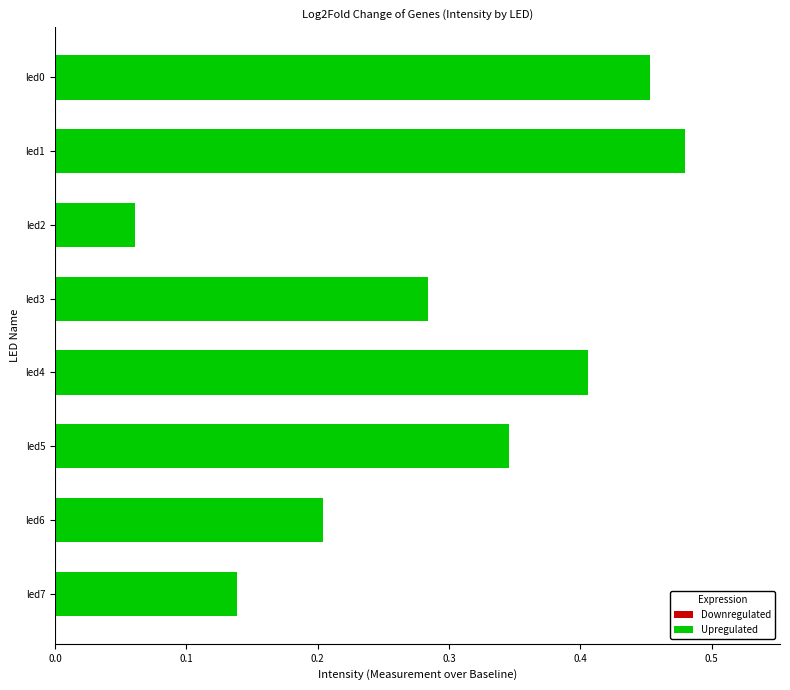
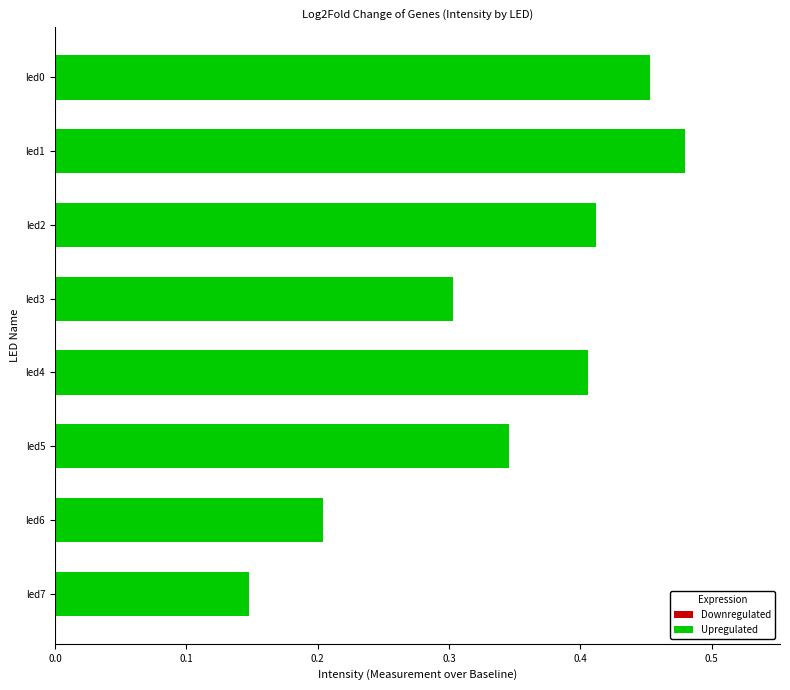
led2: 0.061 -> 0.412
led3: 0.284 -> 0.303
led7: 0.139 -> 0.148
